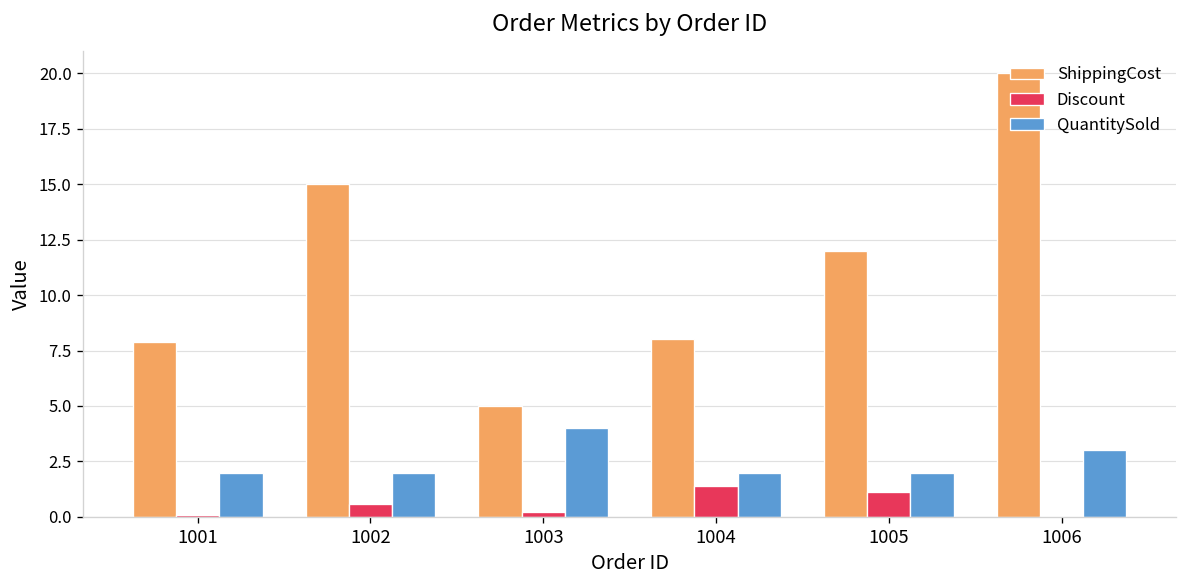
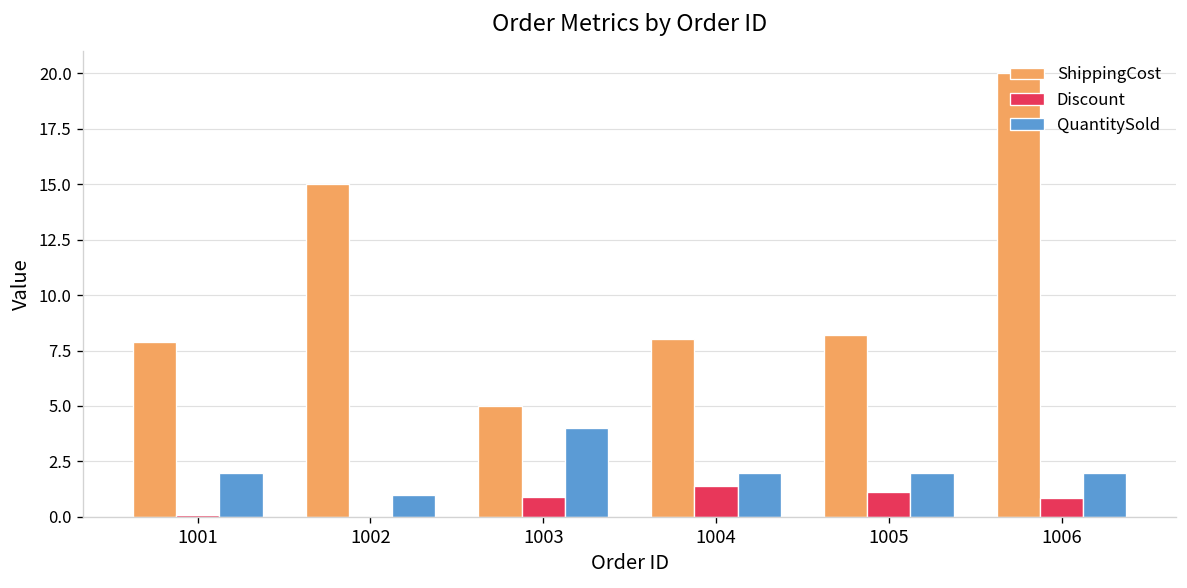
Discount, 1002: 0.6 -> 0.0
QuantitySold, 1002: 2 -> 1
Discount, 1003: 0.2 -> 0.9
ShippingCost, 1005: 12.0 -> 8.2
Discount, 1006: 0.1 -> 0.9
QuantitySold, 1006: 3 -> 2
